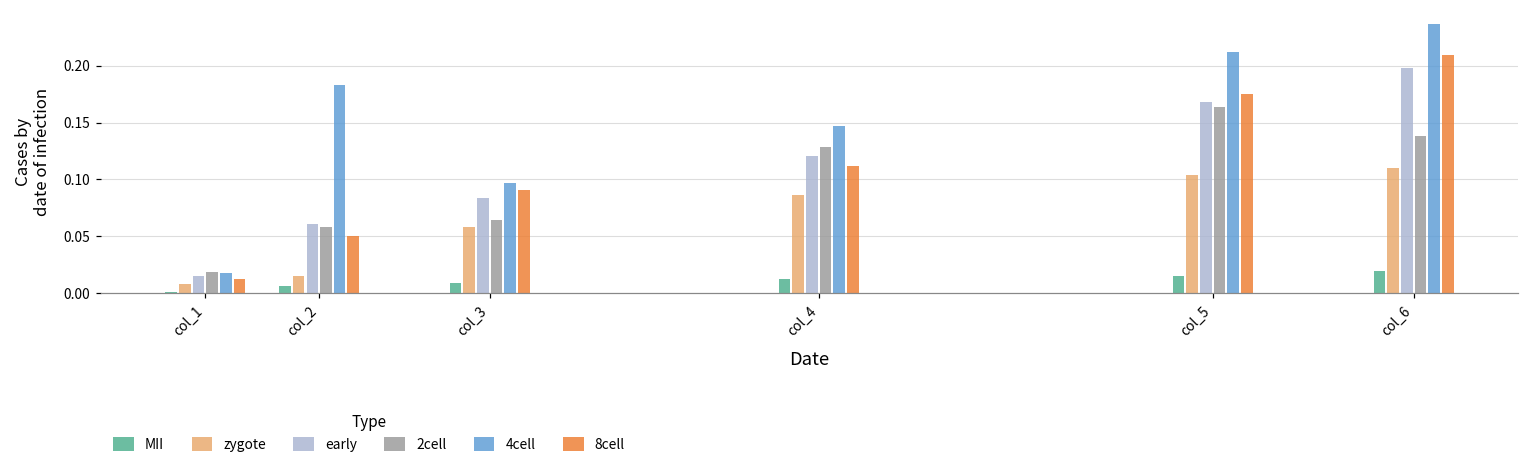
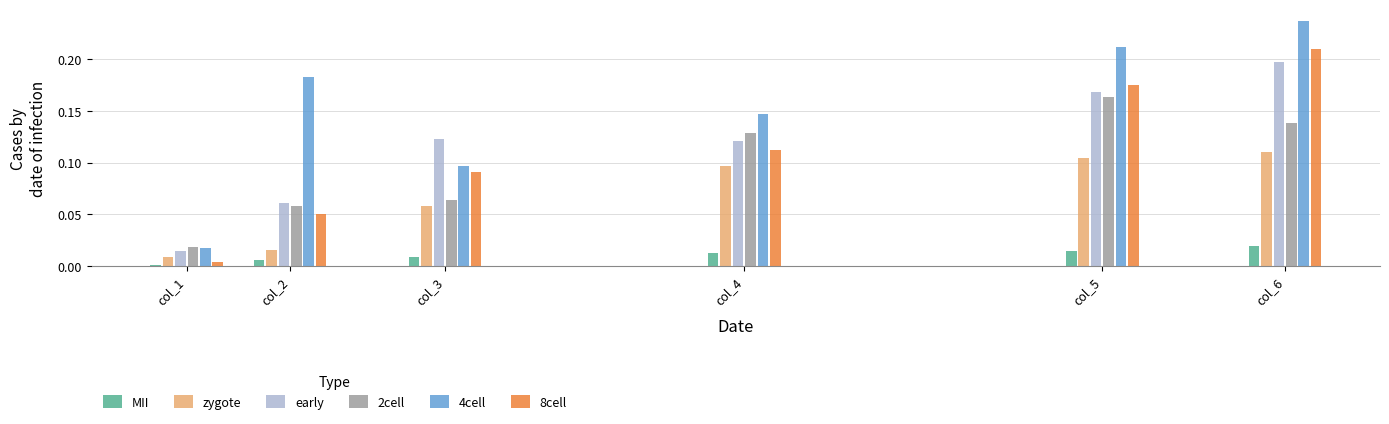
8cell, col_1: 0.013 -> 0.004
early, col_3: 0.084 -> 0.123
zygote, col_4: 0.087 -> 0.097
